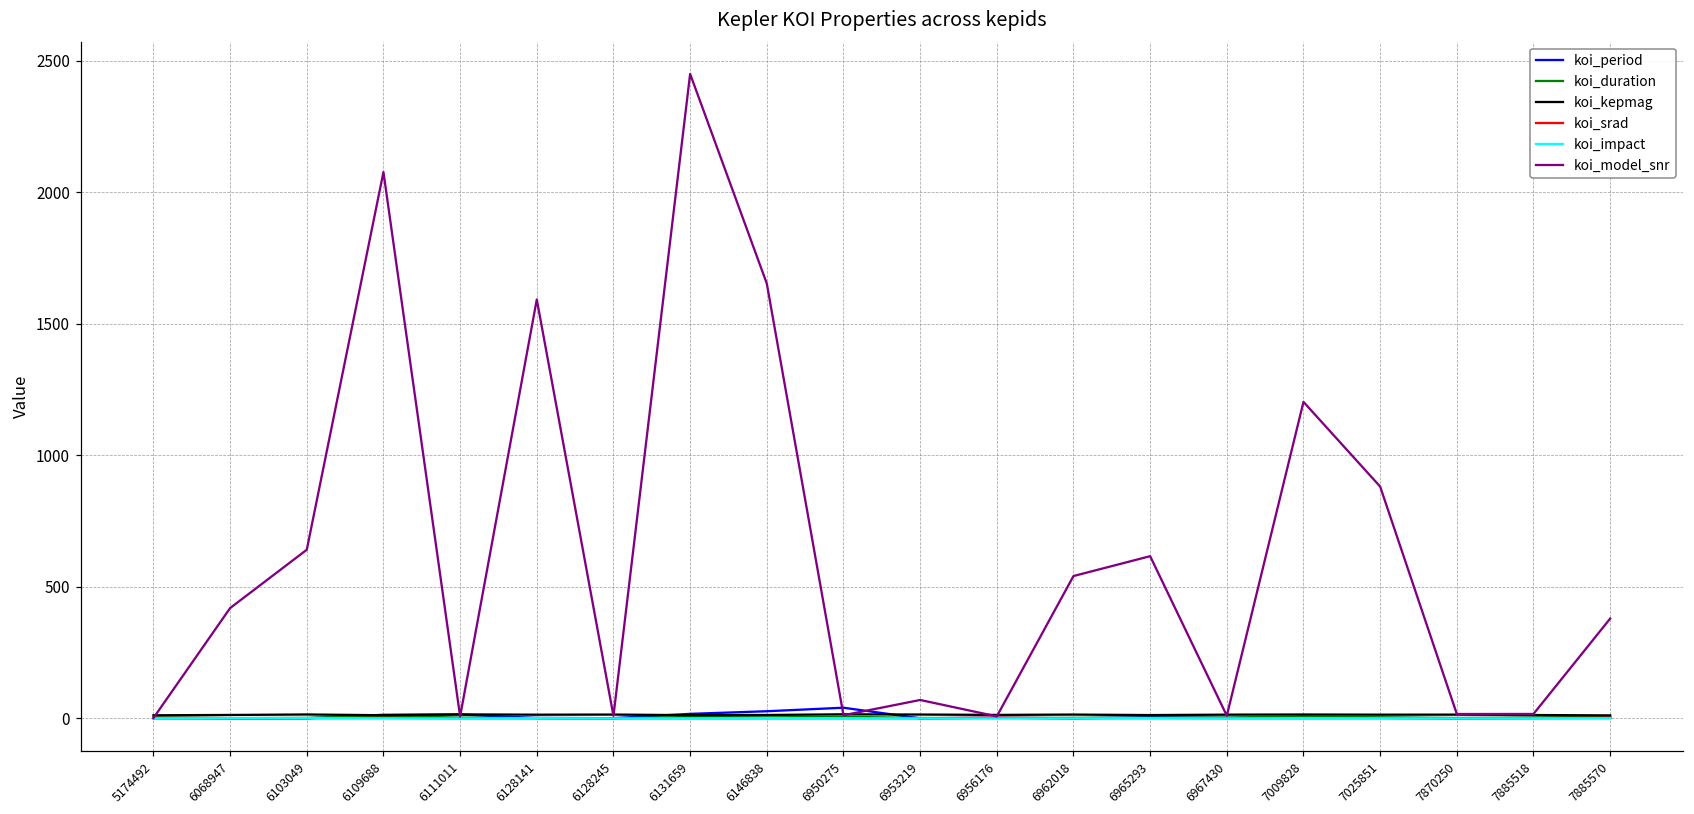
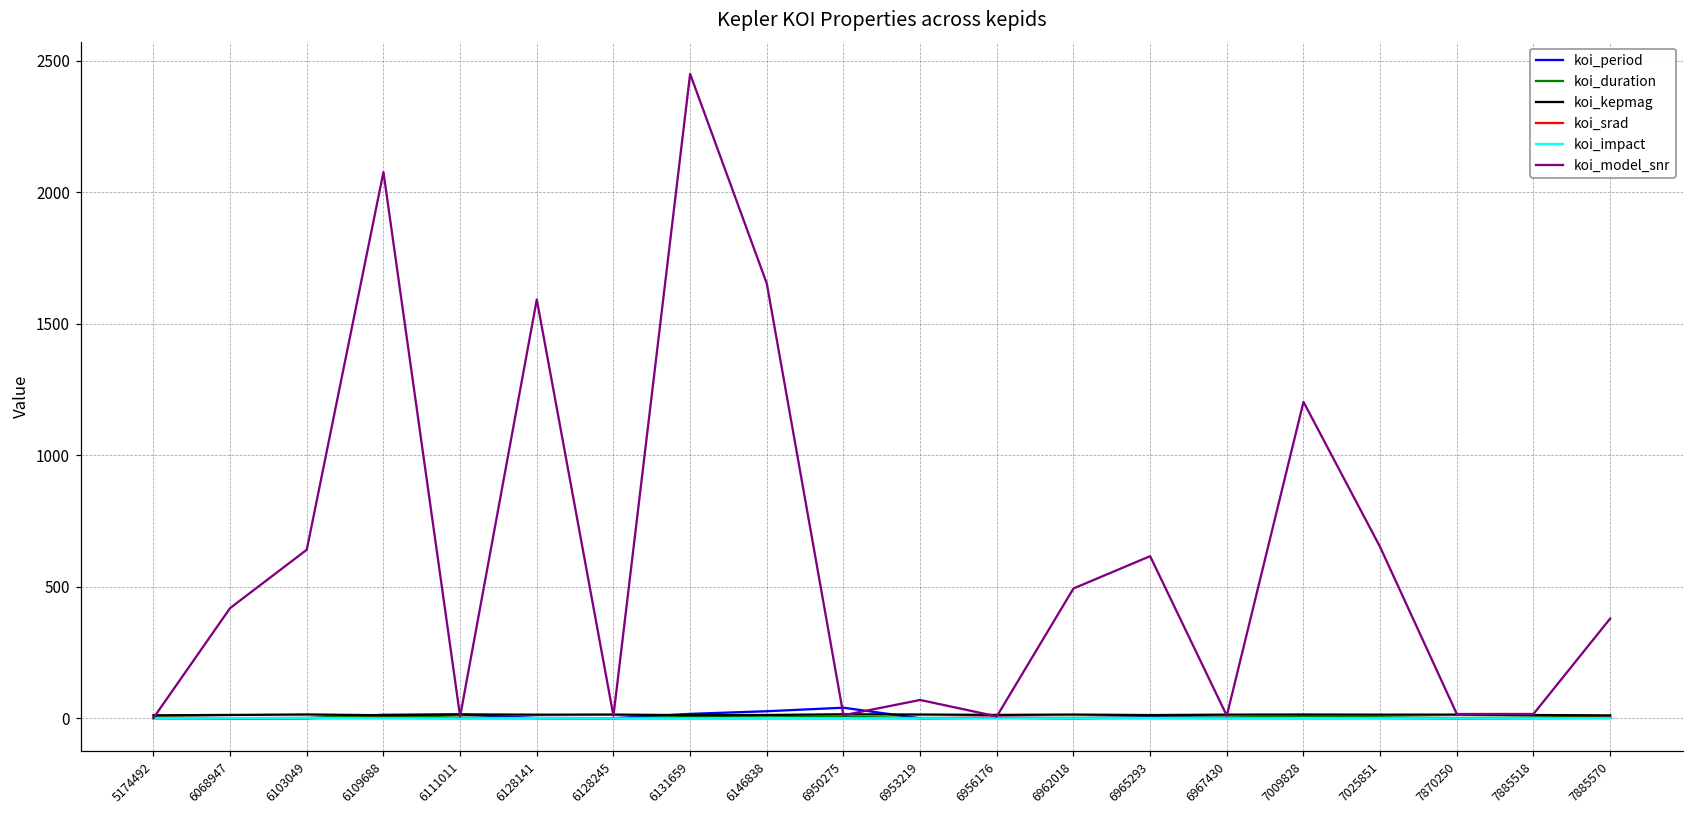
koi_model_snr, 6962018: 540 -> 490
koi_model_snr, 7025851: 880 -> 650
